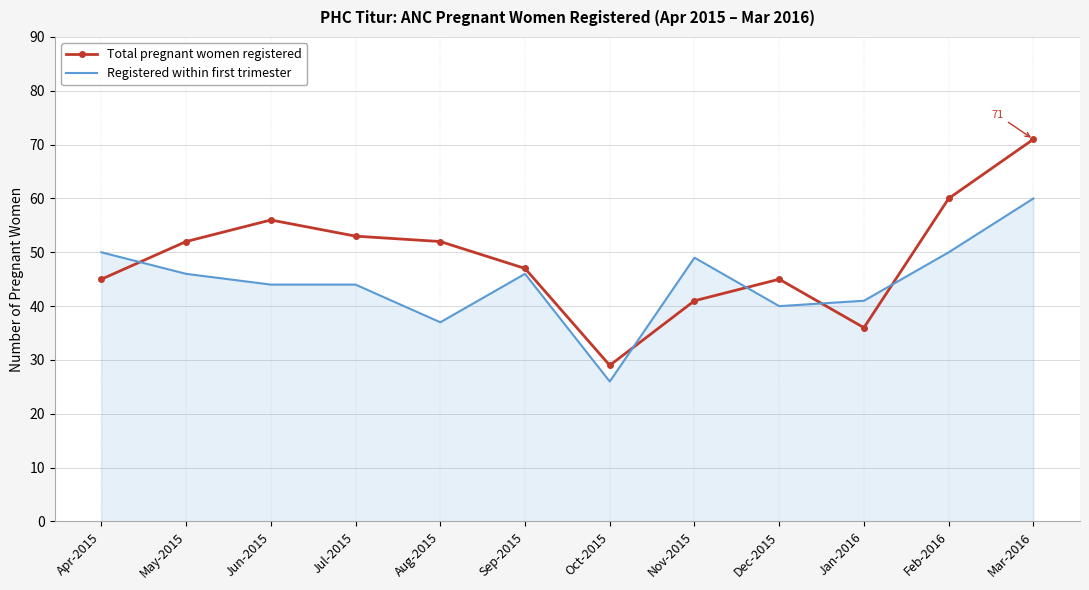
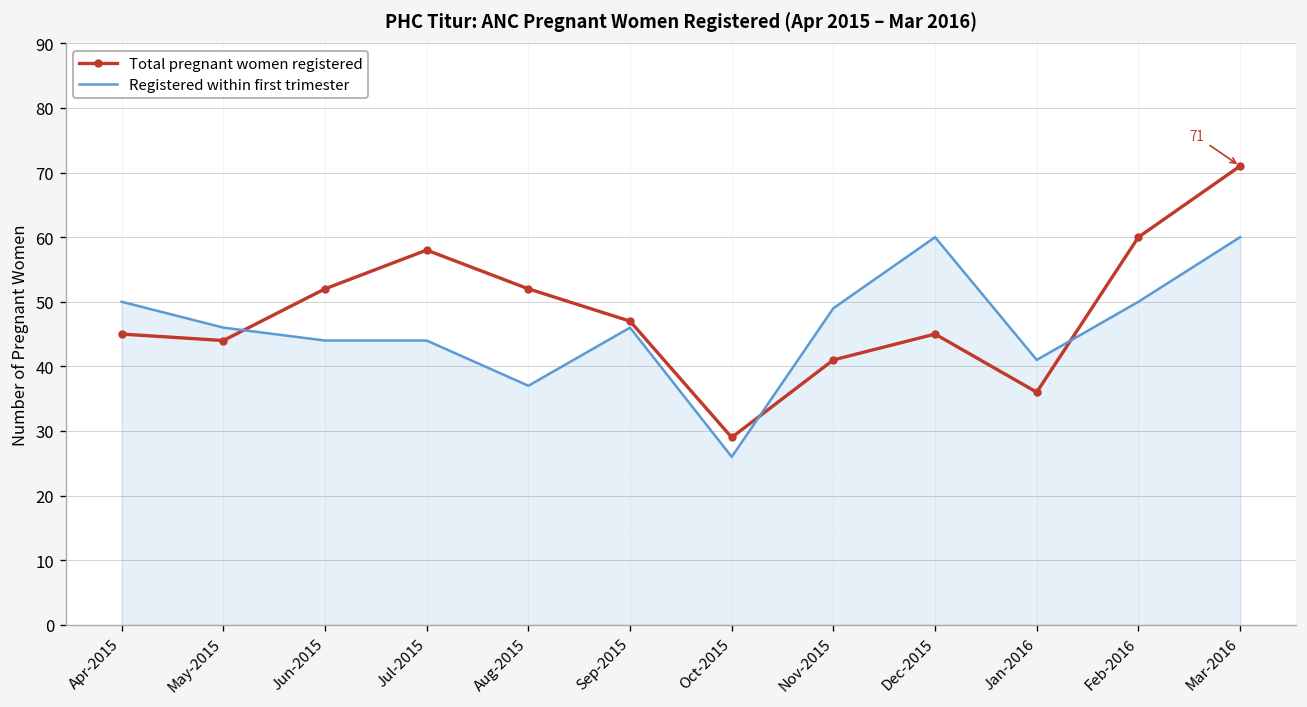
Total pregnant women registered, May-2015: 52 -> 44
Total pregnant women registered, Jun-2015: 56 -> 52
Total pregnant women registered, Jul-2015: 53 -> 58
Registered within first trimester, Dec-2015: 40 -> 60
